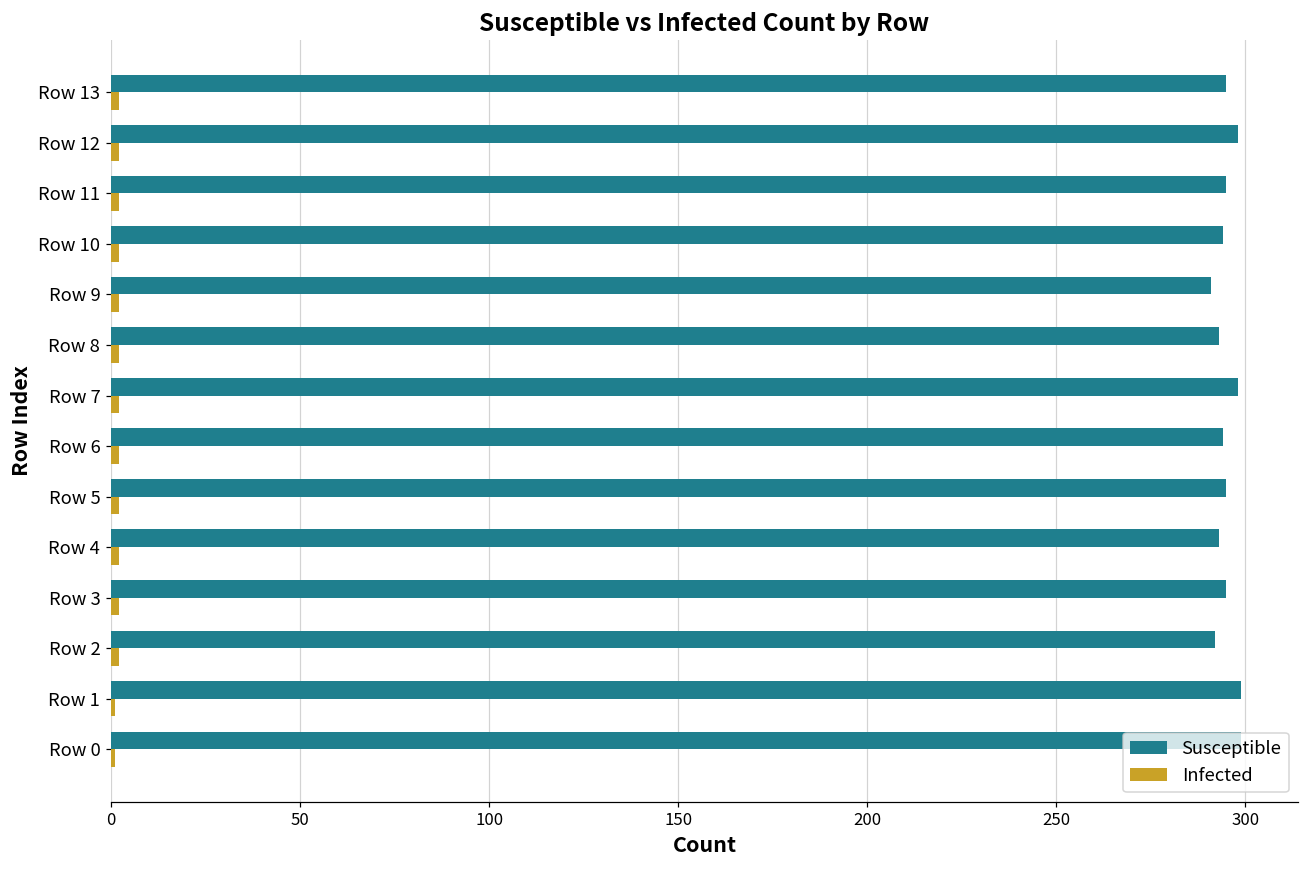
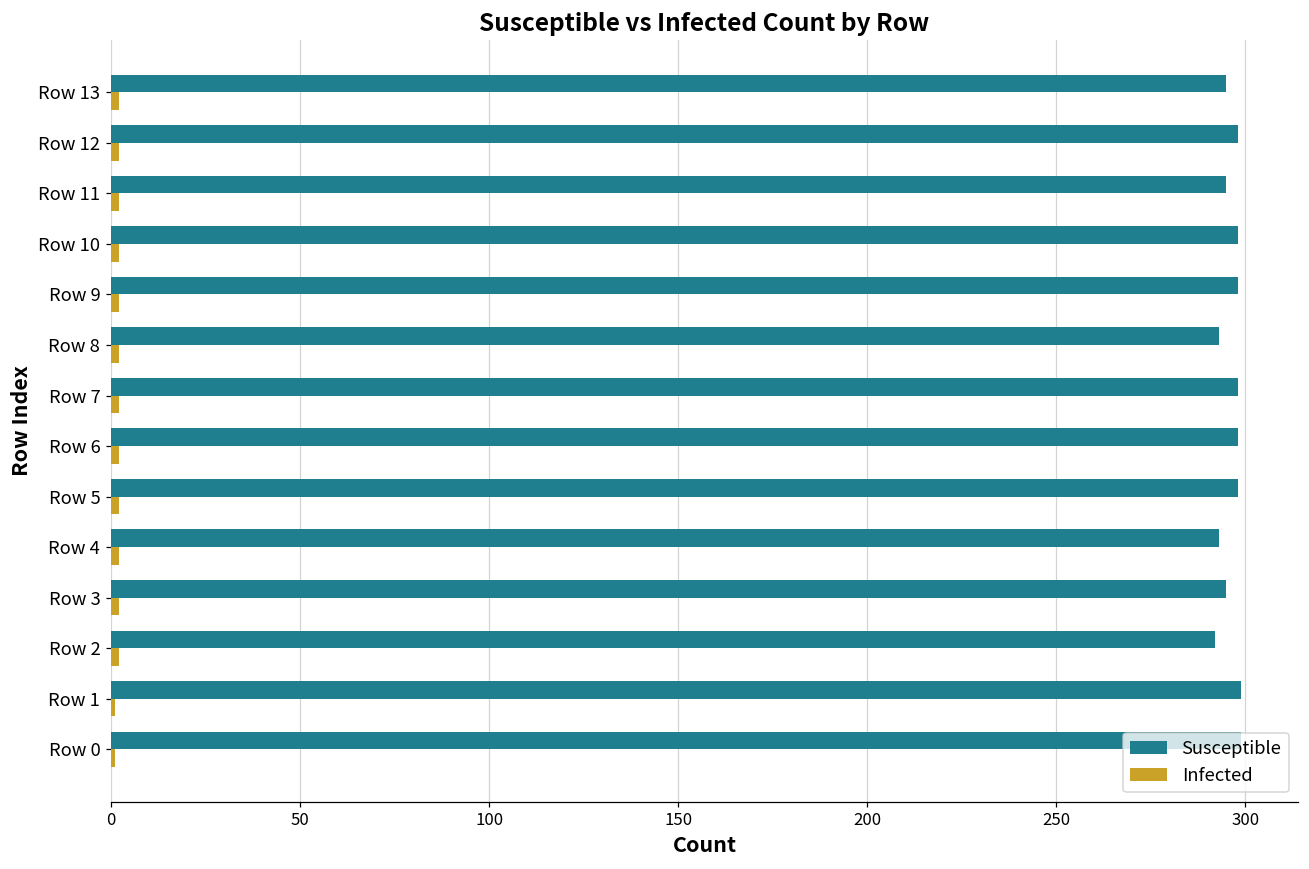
Susceptible, Row 10: 294 -> 298
Susceptible, Row 9: 291 -> 298
Susceptible, Row 6: 294 -> 298
Susceptible, Row 5: 295 -> 298
